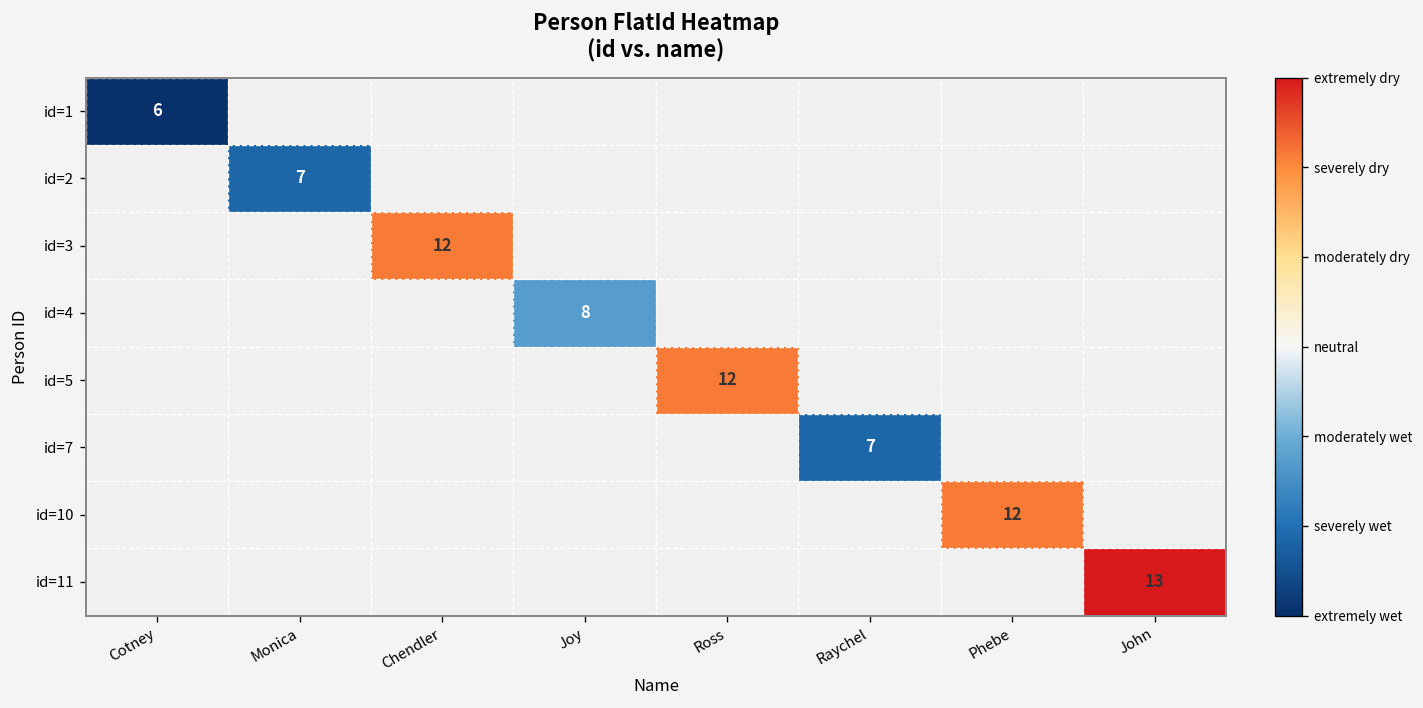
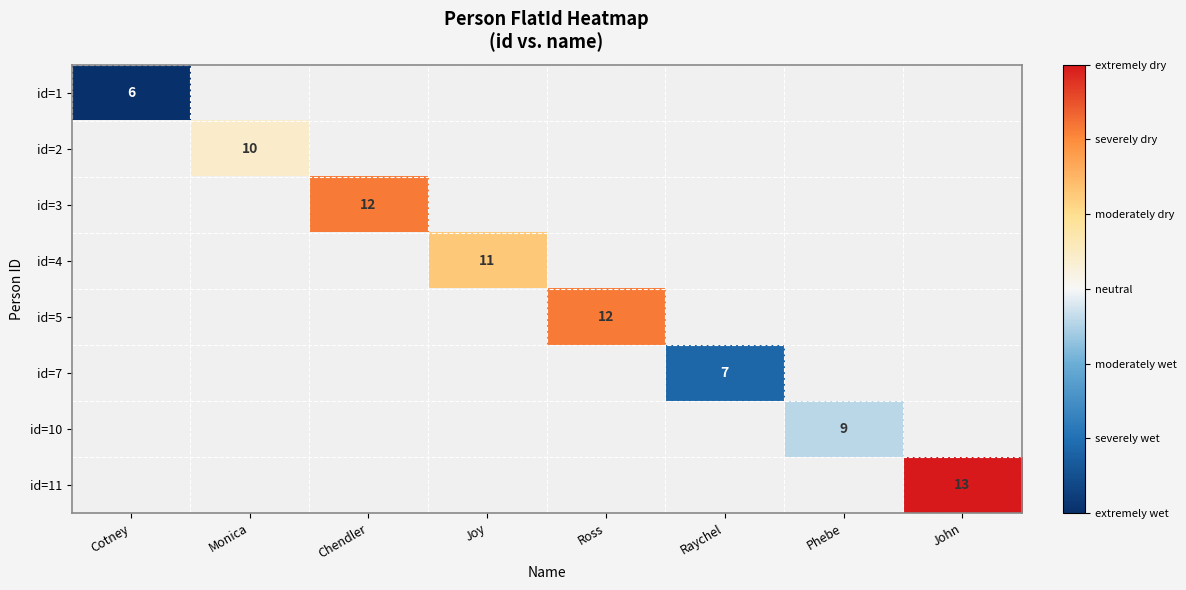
id=2, Monica: 7 -> 10
id=4, Joy: 8 -> 11
id=10, Phebe: 12 -> 9
